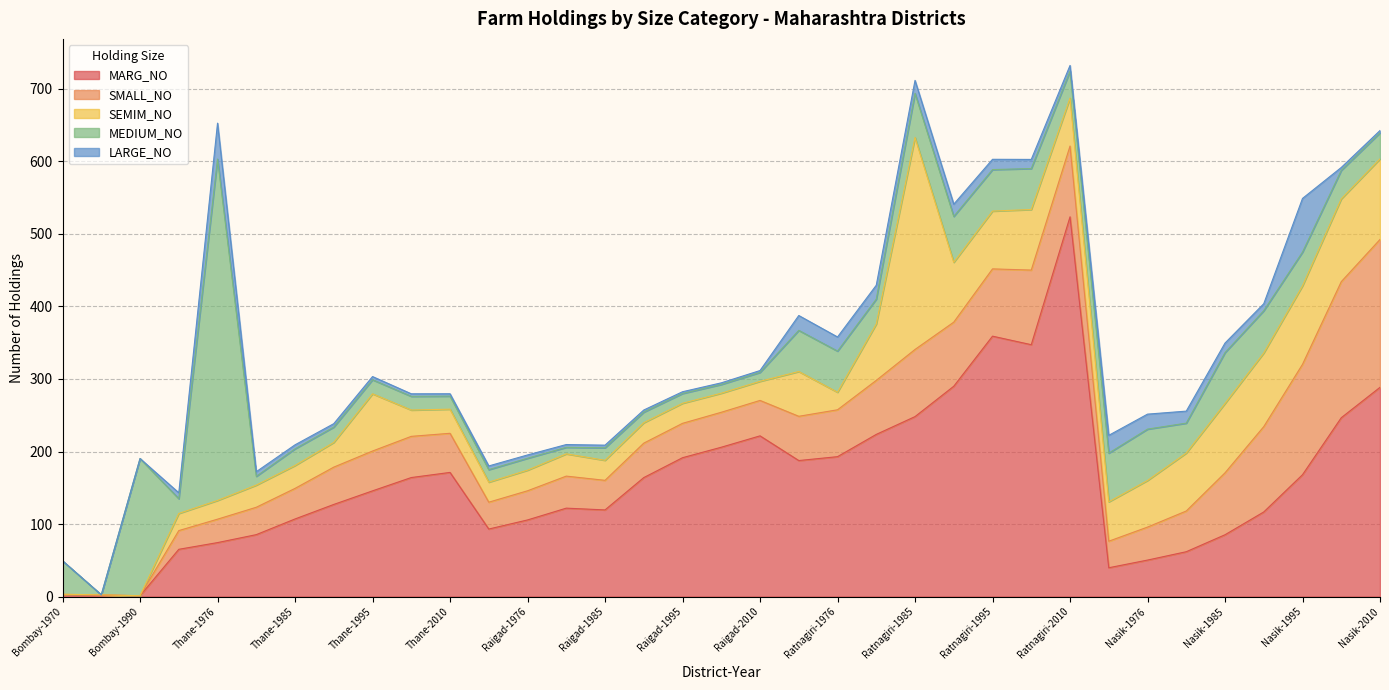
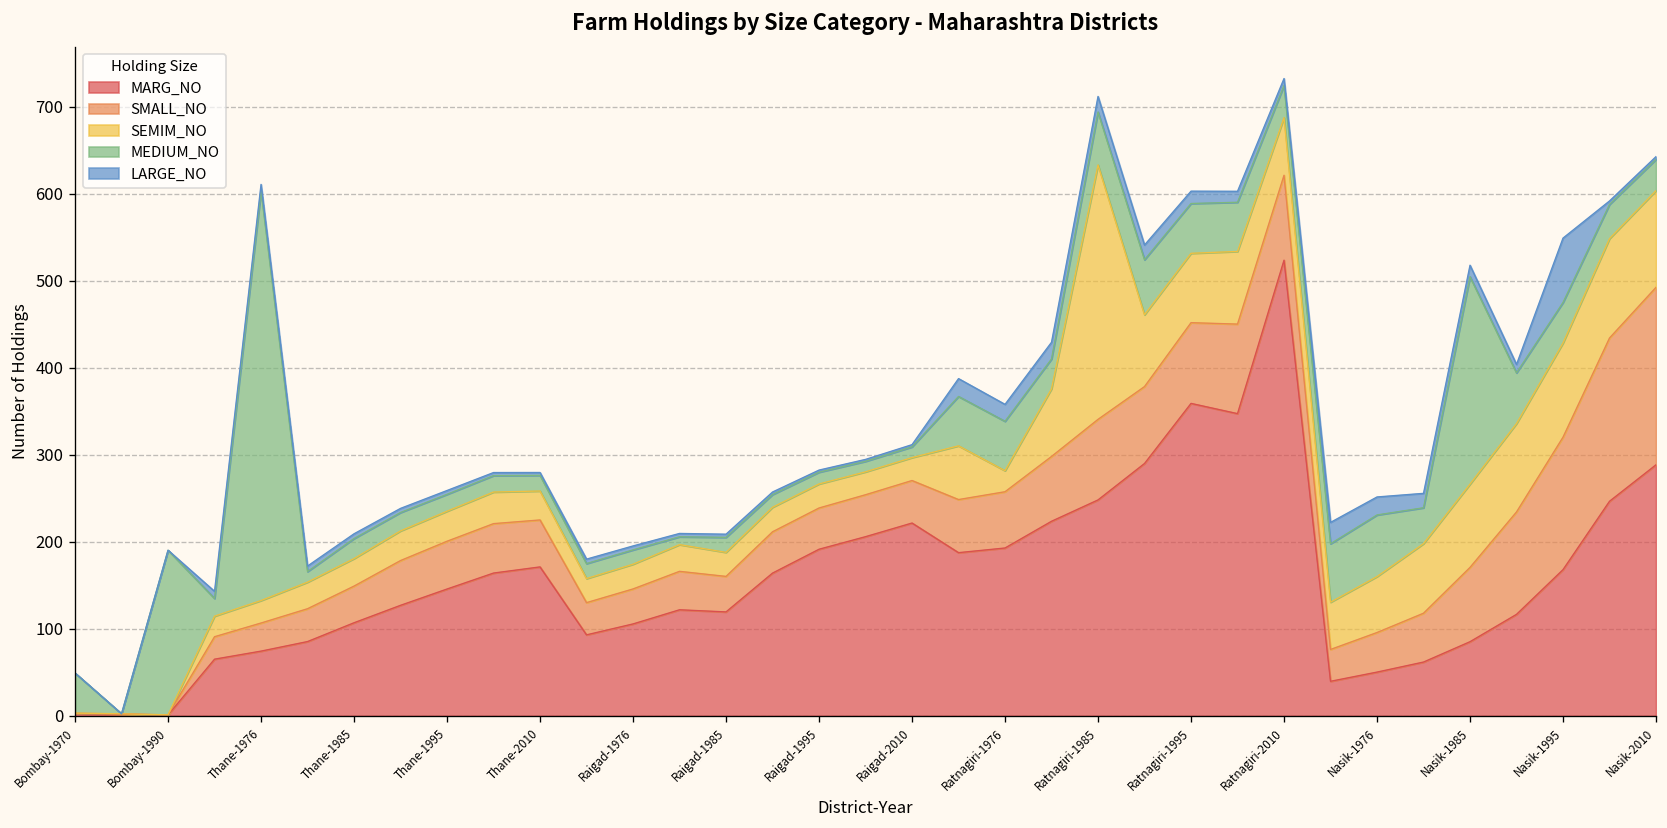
LARGE_NO, Thane-1976: 50 -> 10
SEMIM_NO, Thane-1995: 80 -> 30
MEDIUM_NO, Nasik-1985: 70 -> 240
